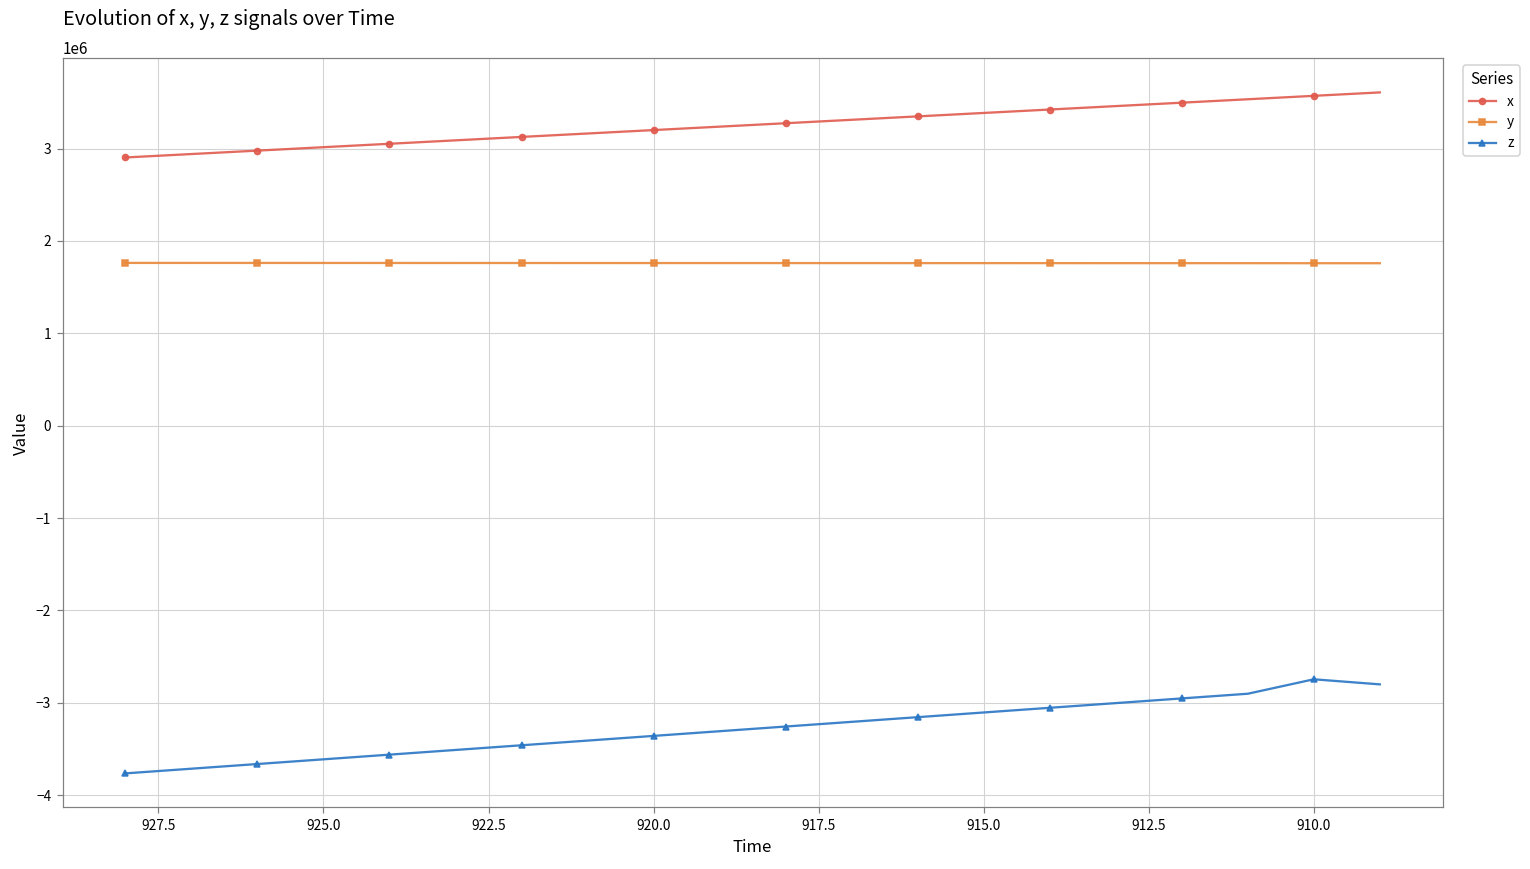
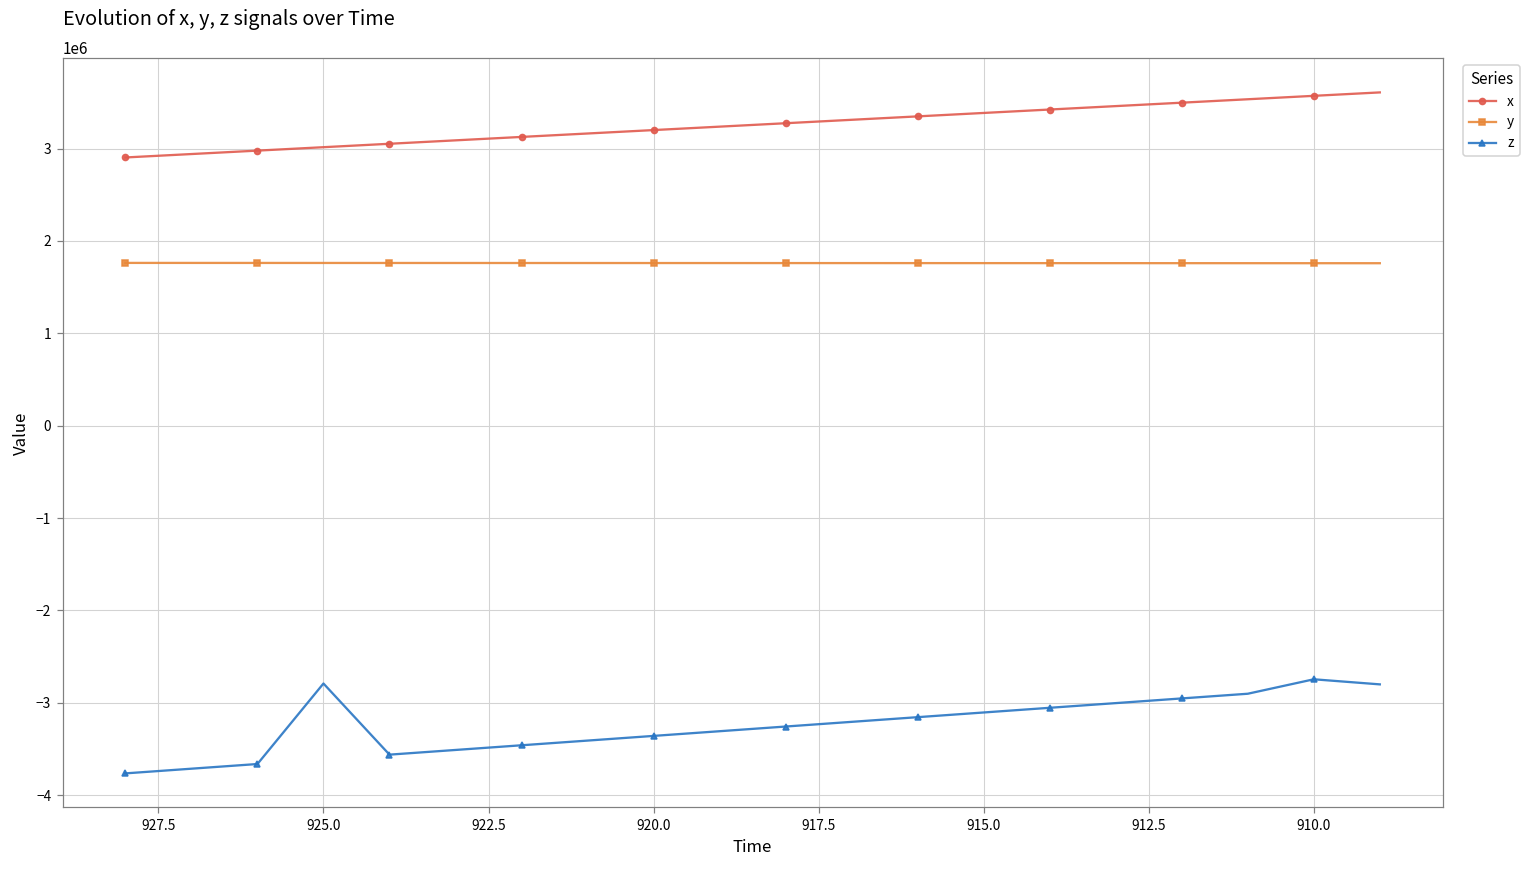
z, 925.0: -3600000 -> -2800000
